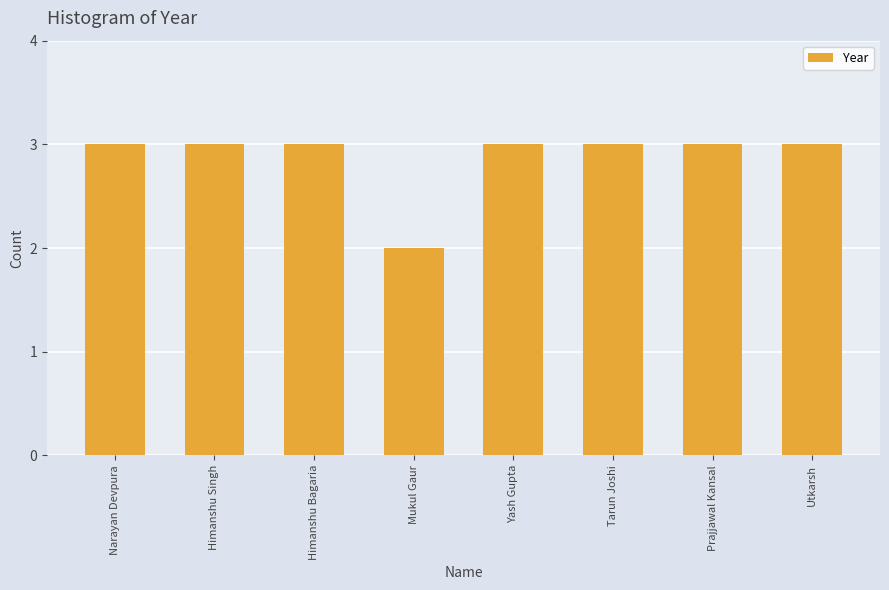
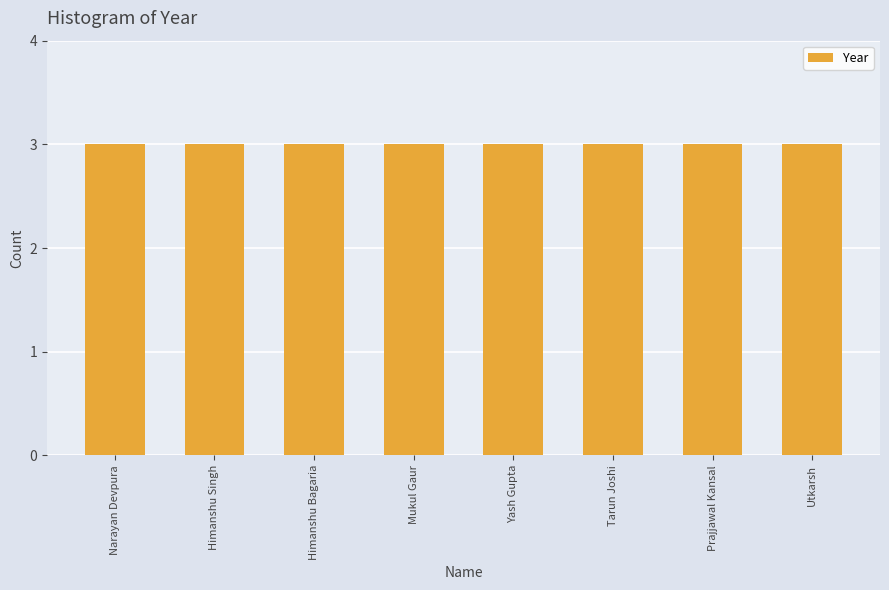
Mukul Gaur: 2 -> 3
